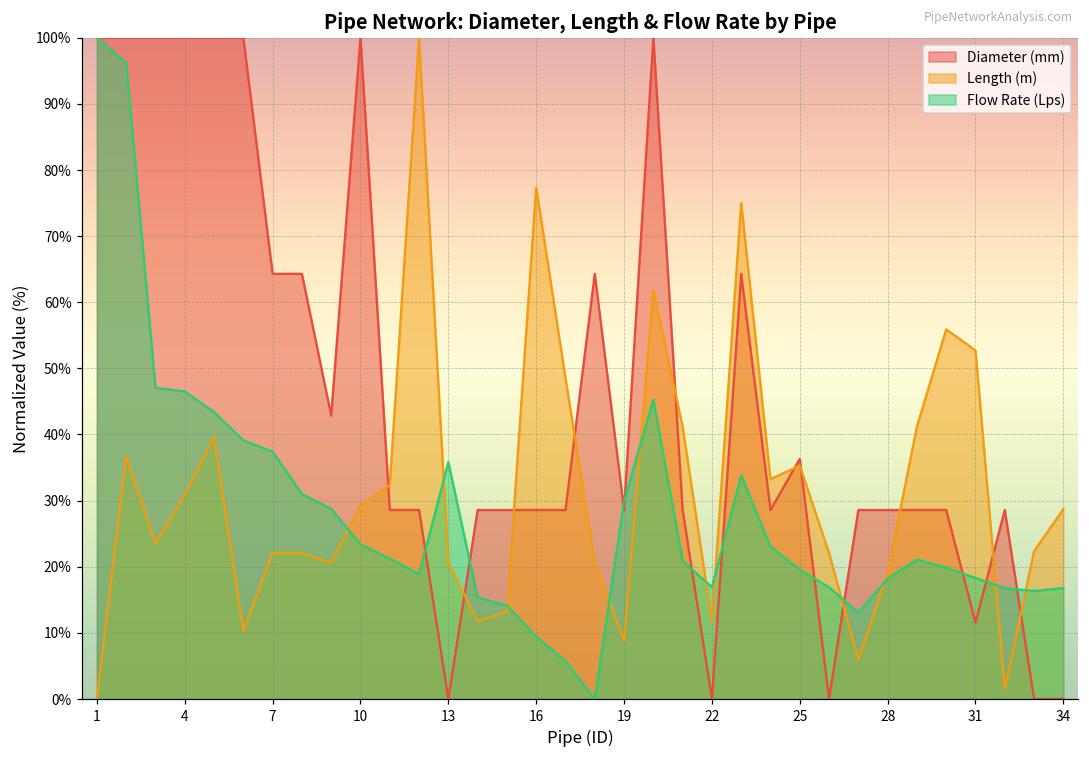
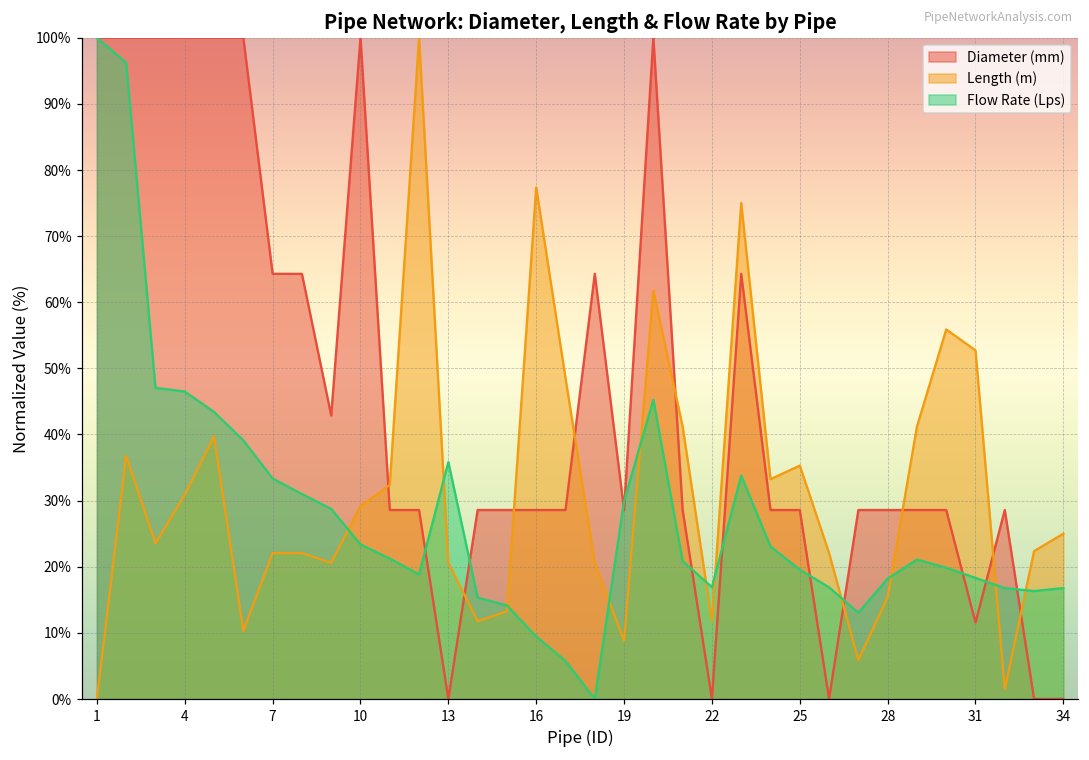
Flow Rate (Lps), 7: 37% -> 33%
Diameter (mm), 25: 36% -> 29%
Length (m), 28: 19% -> 15%
Length (m), 34: 29% -> 25%
